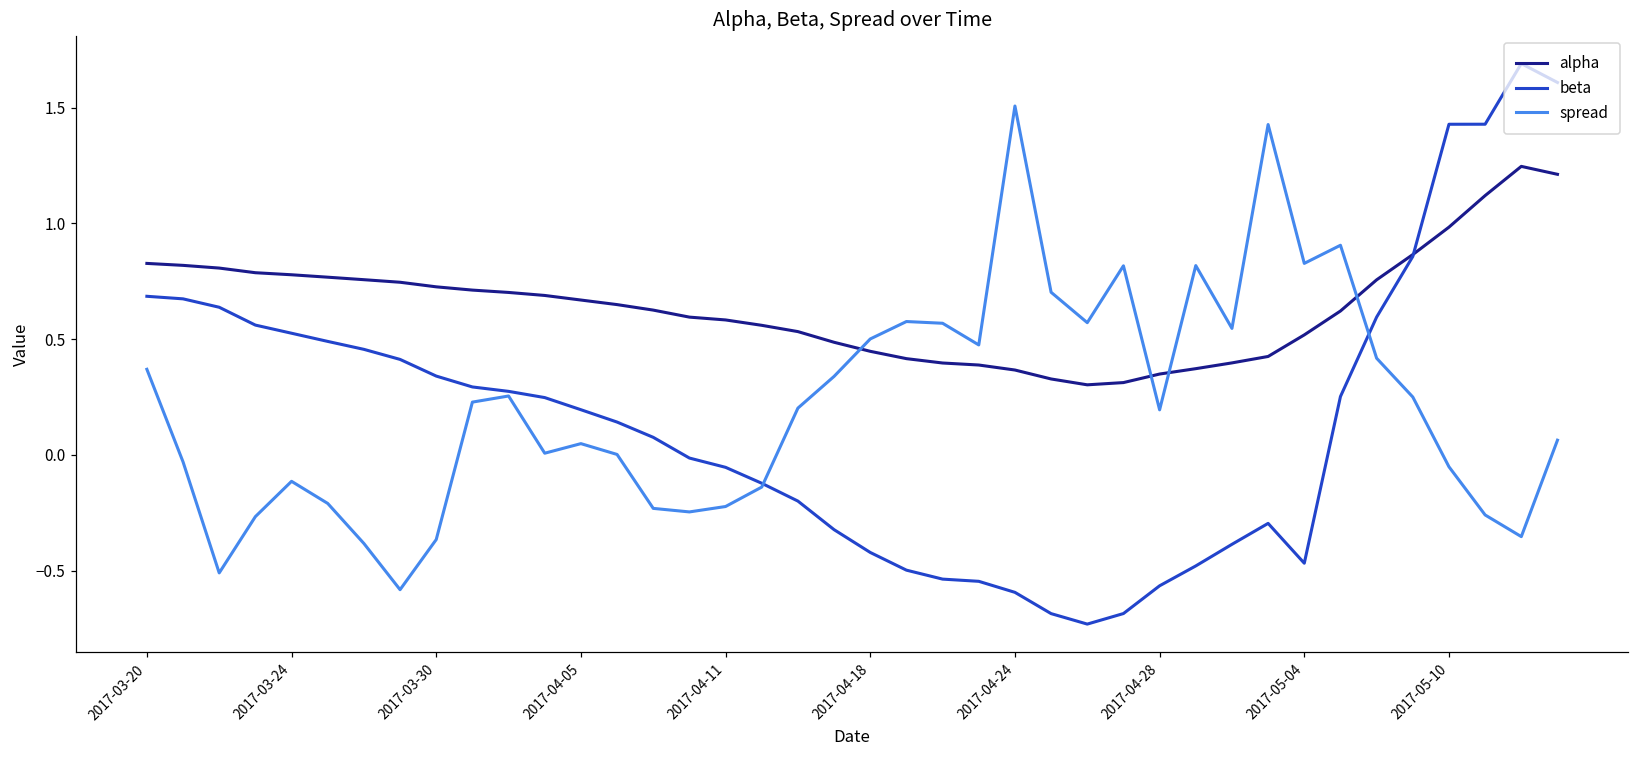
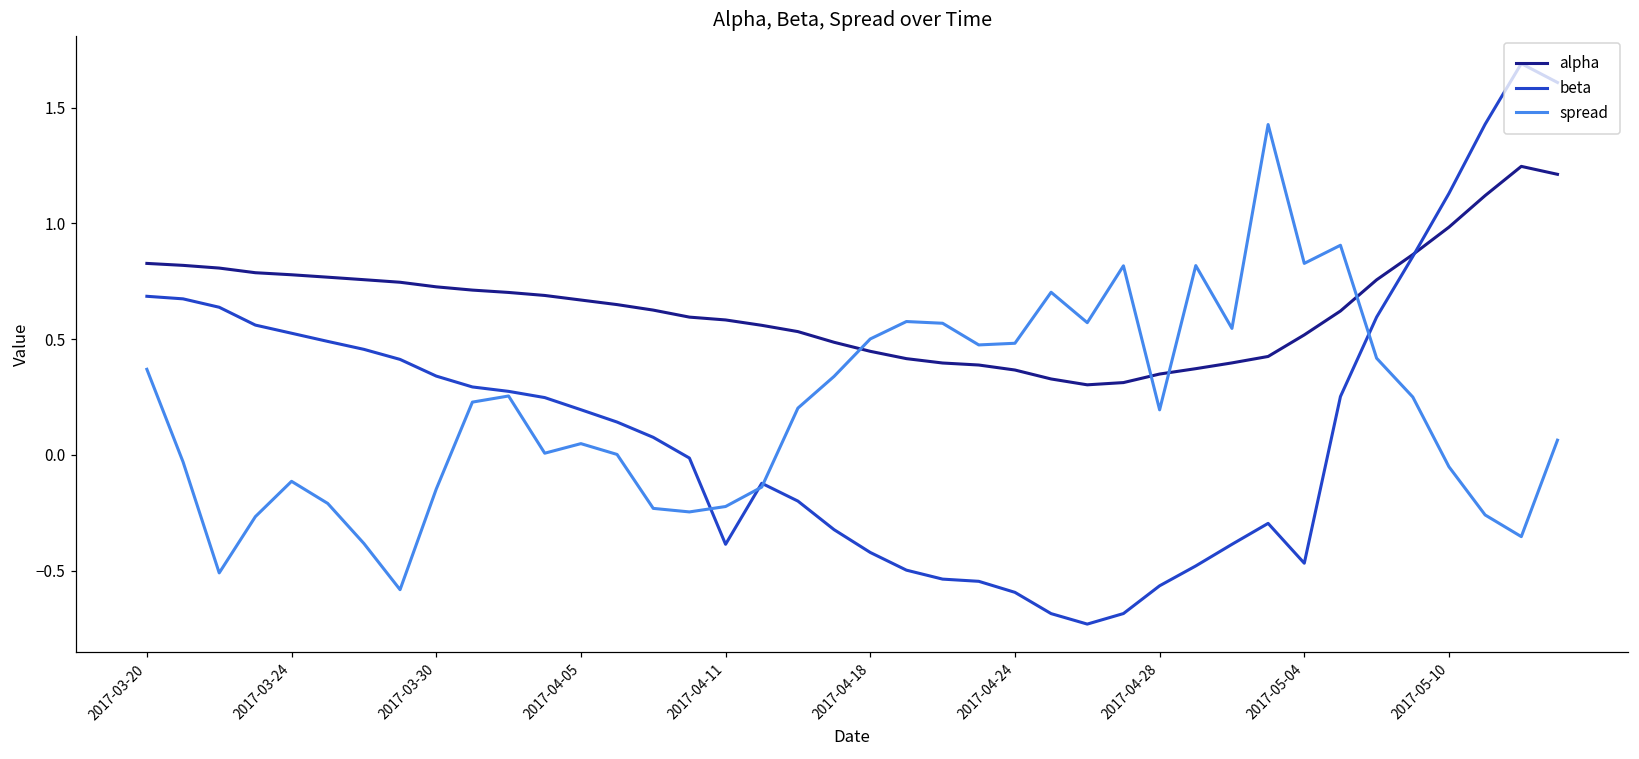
spread, 2017-03-30: -0.37 -> -0.15
beta, 2017-04-11: -0.05 -> -0.39
spread, 2017-04-24: 1.51 -> 0.48
beta, 2017-05-10: 1.43 -> 1.13
